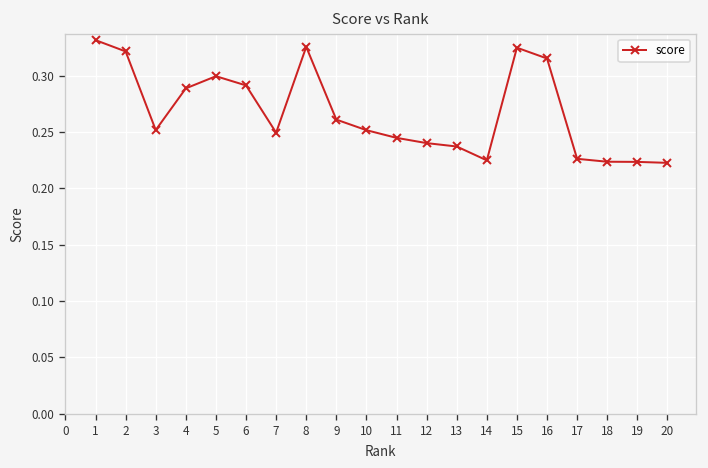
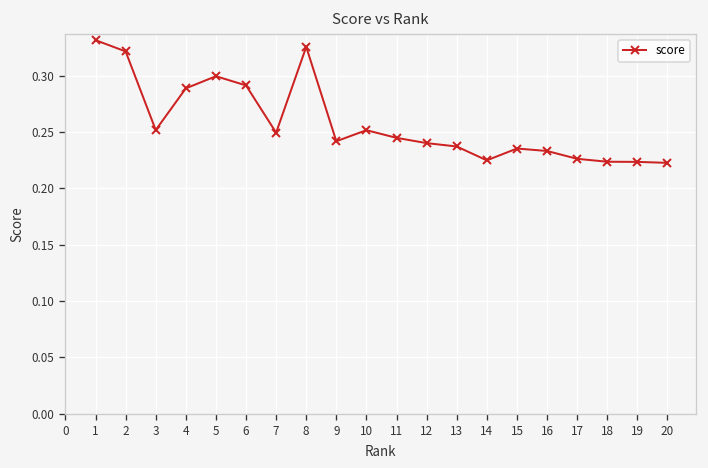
9: 0.26 -> 0.24
15: 0.32 -> 0.24
16: 0.32 -> 0.23
